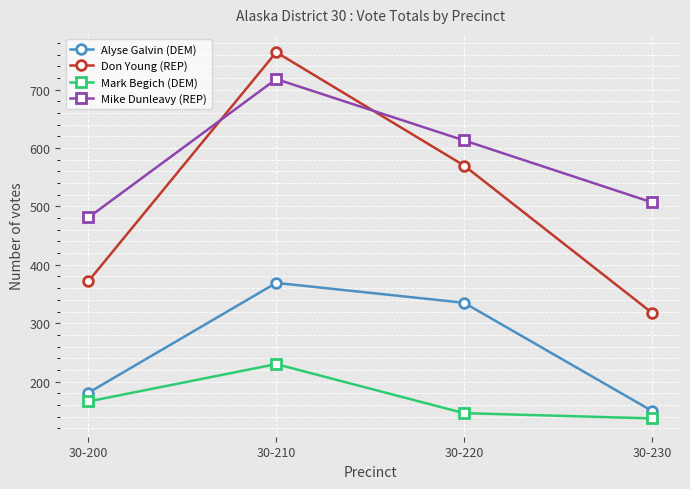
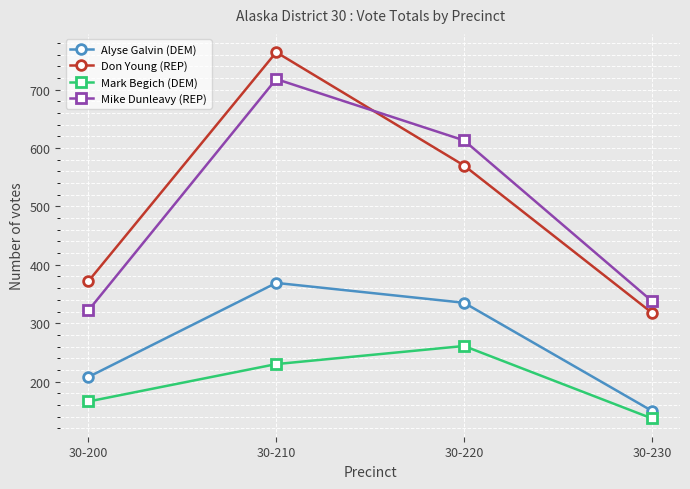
Alyse Galvin (DEM), 30-200: 180 -> 210
Mike Dunleavy (REP), 30-200: 480 -> 320
Mark Begich (DEM), 30-220: 150 -> 260
Mike Dunleavy (REP), 30-230: 510 -> 340
